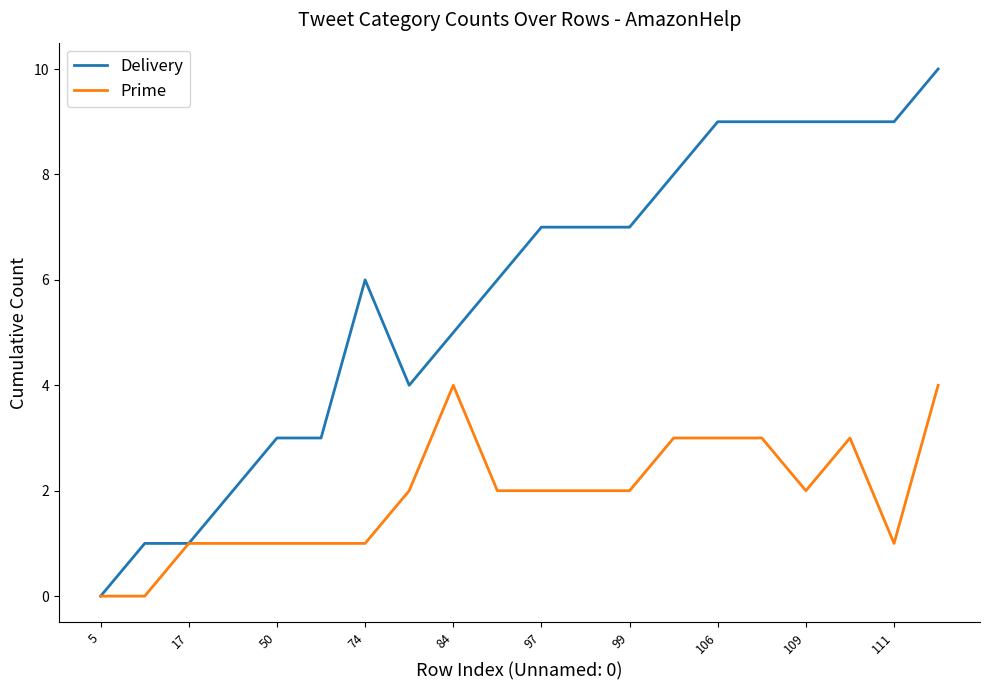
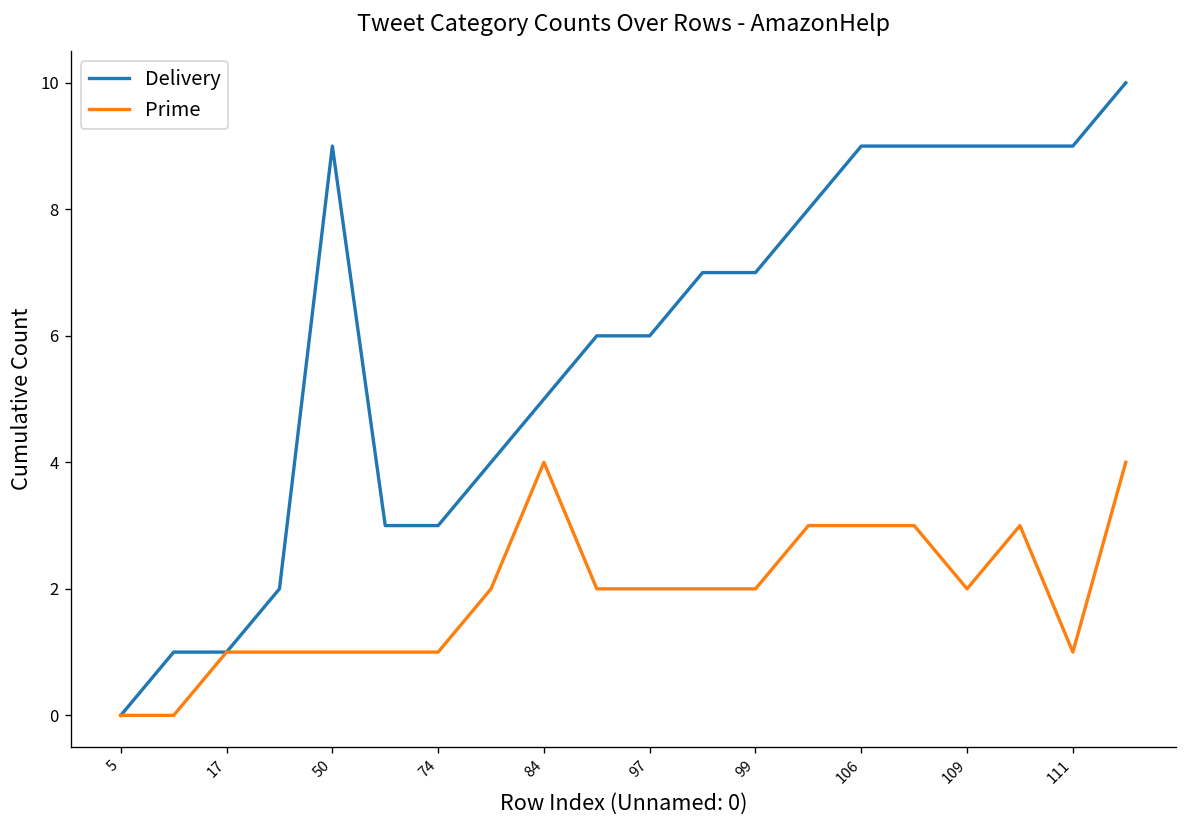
Delivery, 50: 3 -> 9
Delivery, 74: 6 -> 3
Delivery, 97: 7 -> 6
